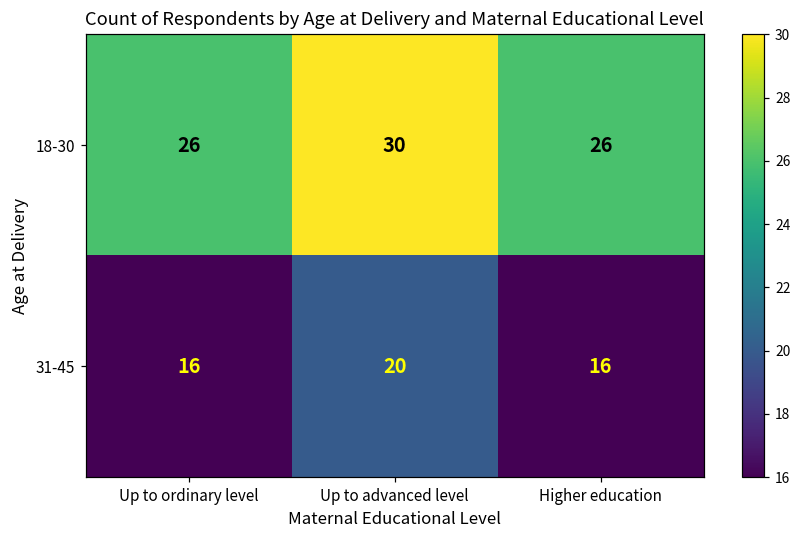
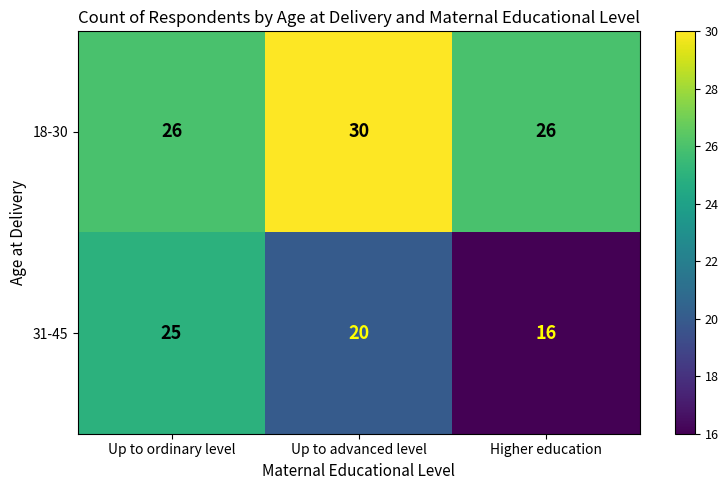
31-45, Up to ordinary level: 16 -> 25
